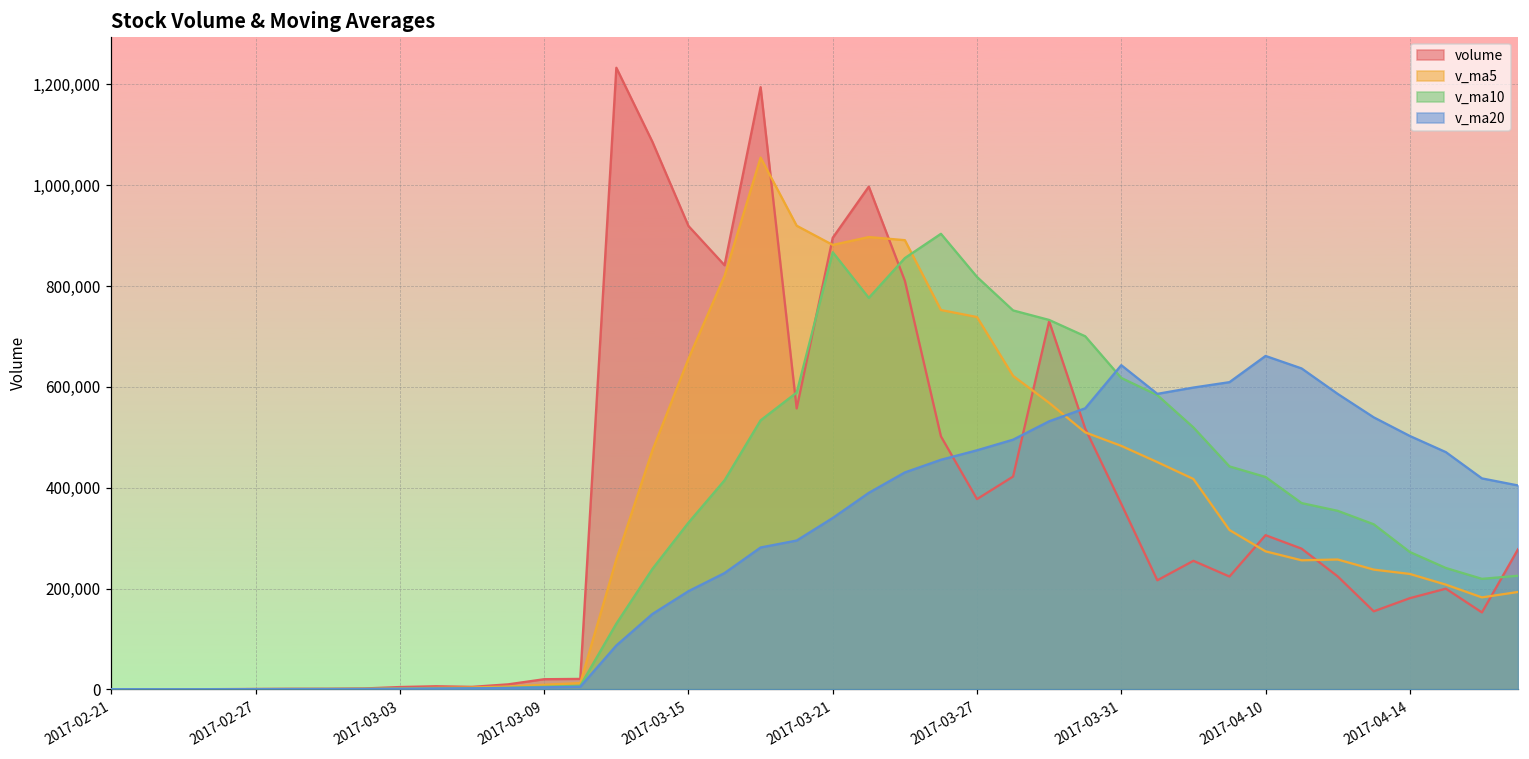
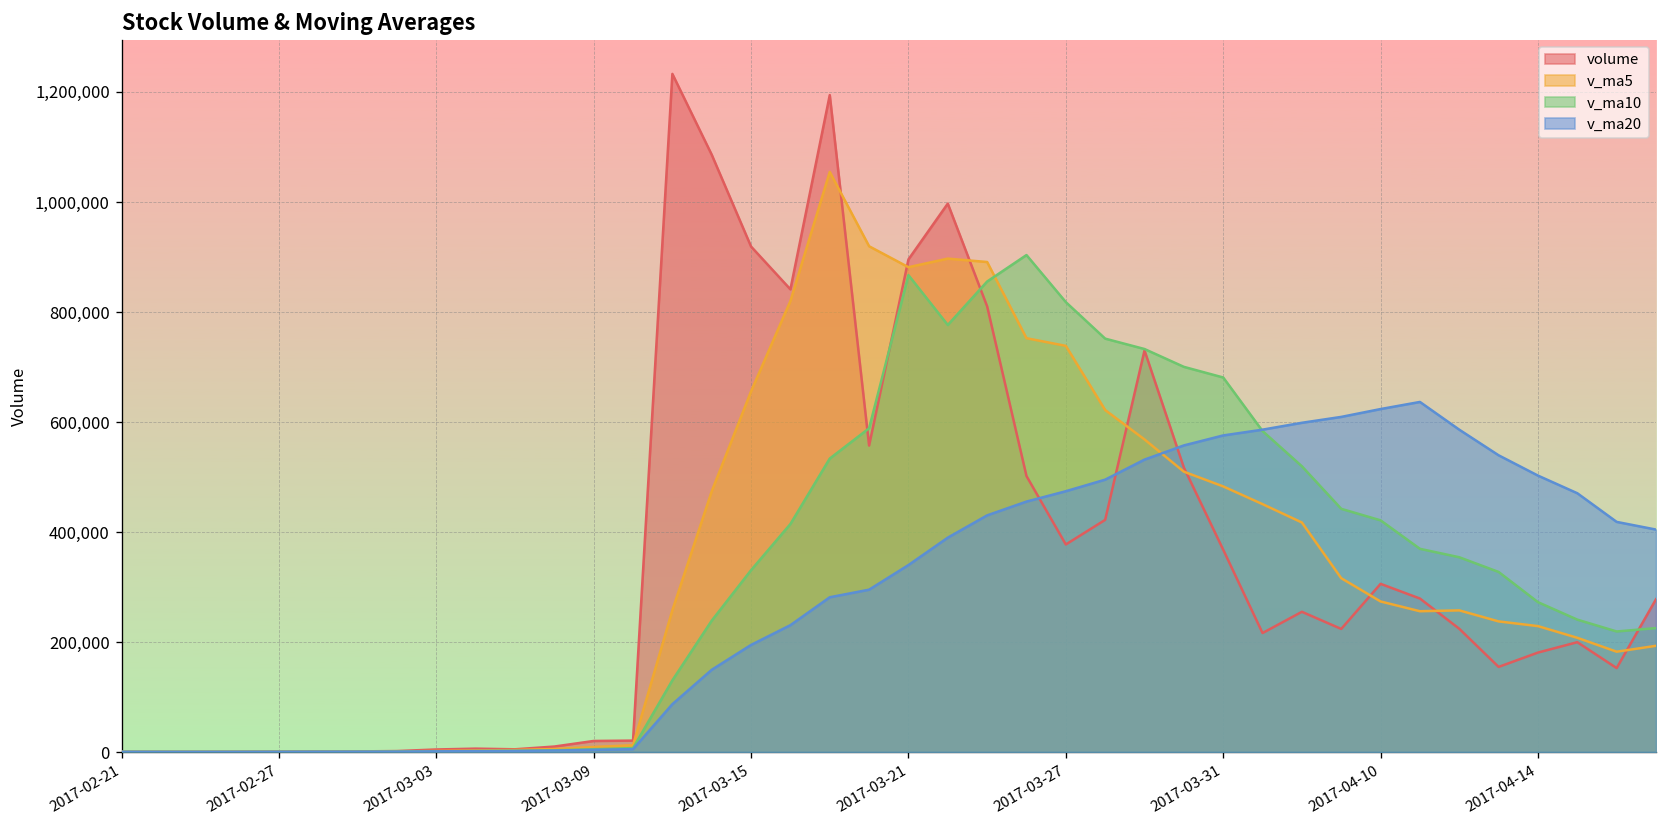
v_ma10, 2017-03-31: 620,000 -> 680,000
v_ma20, 2017-03-31: 640,000 -> 580,000
v_ma20, 2017-04-10: 660,000 -> 620,000
